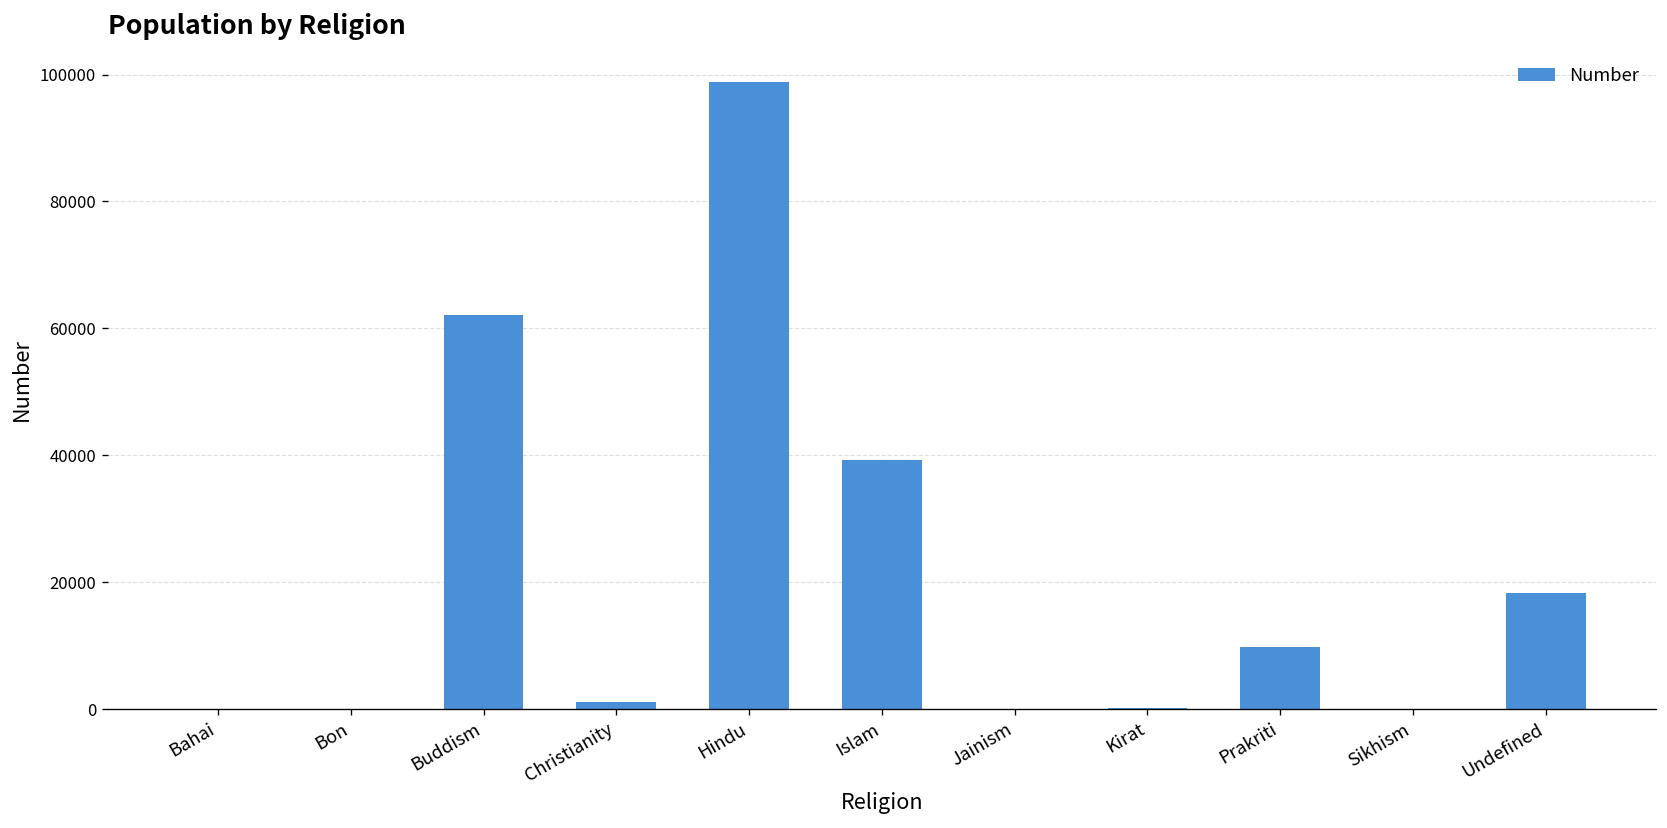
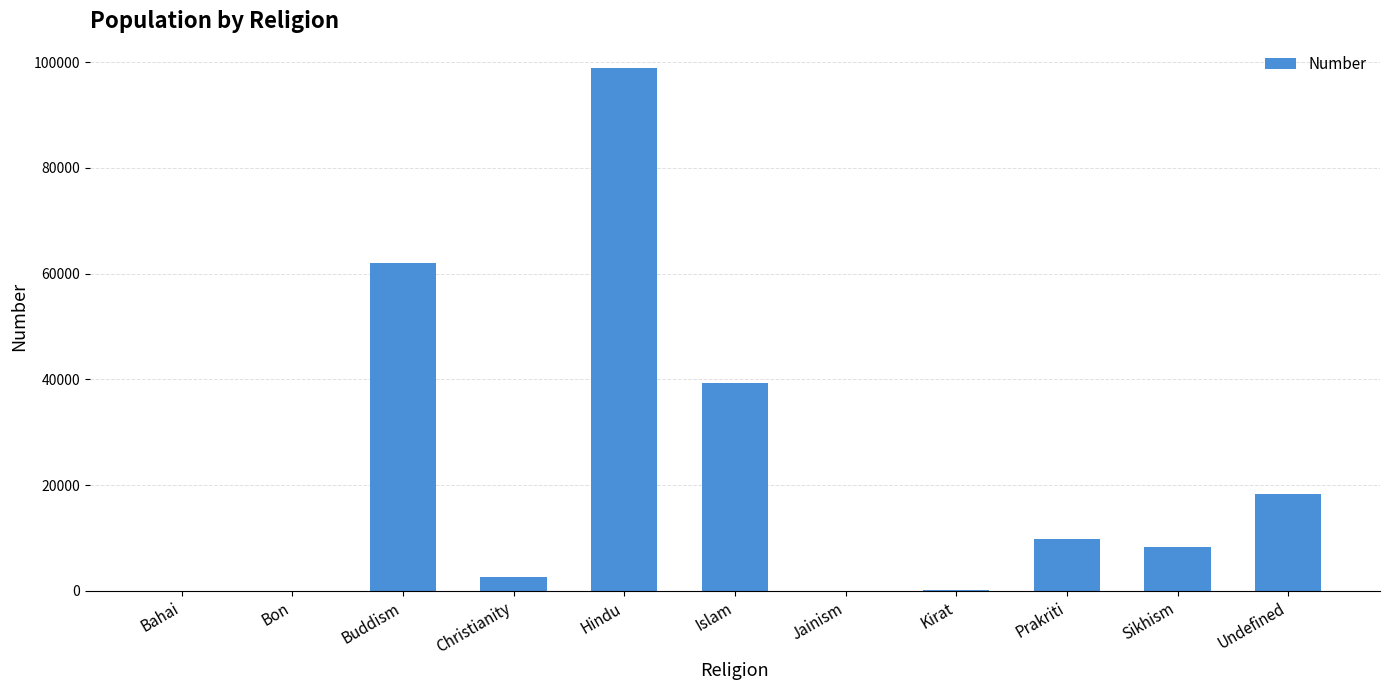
Christianity: 1000 -> 3000
Sikhism: 0 -> 8000
